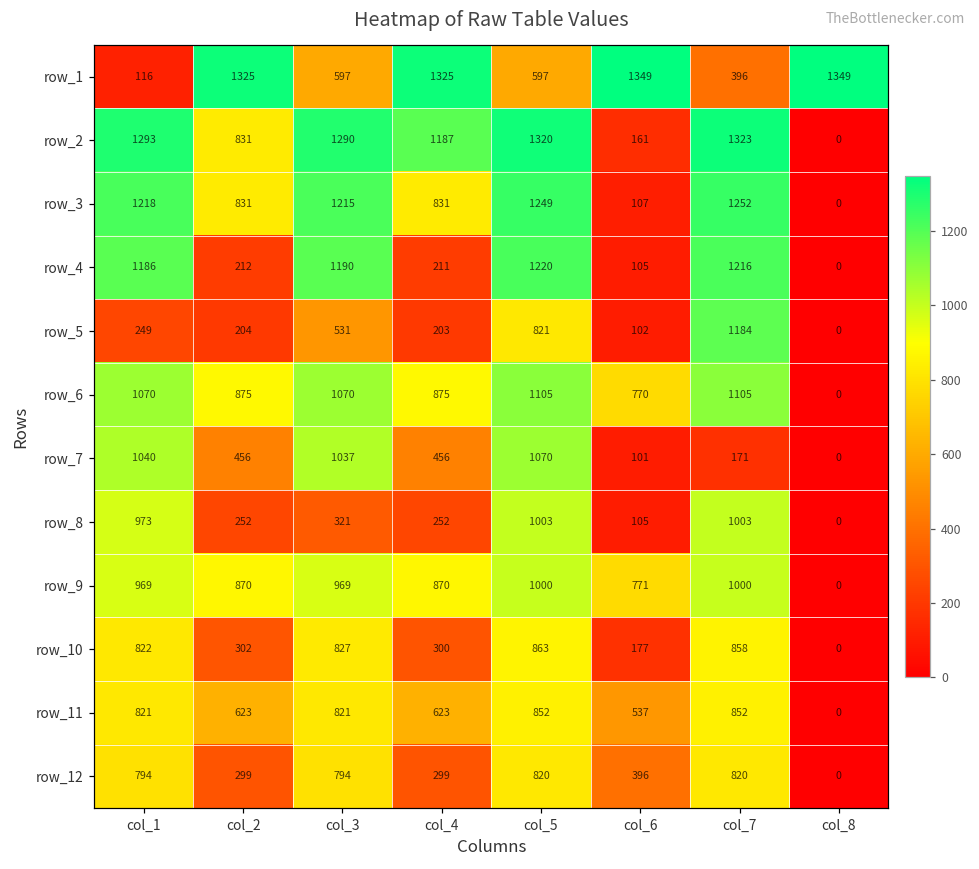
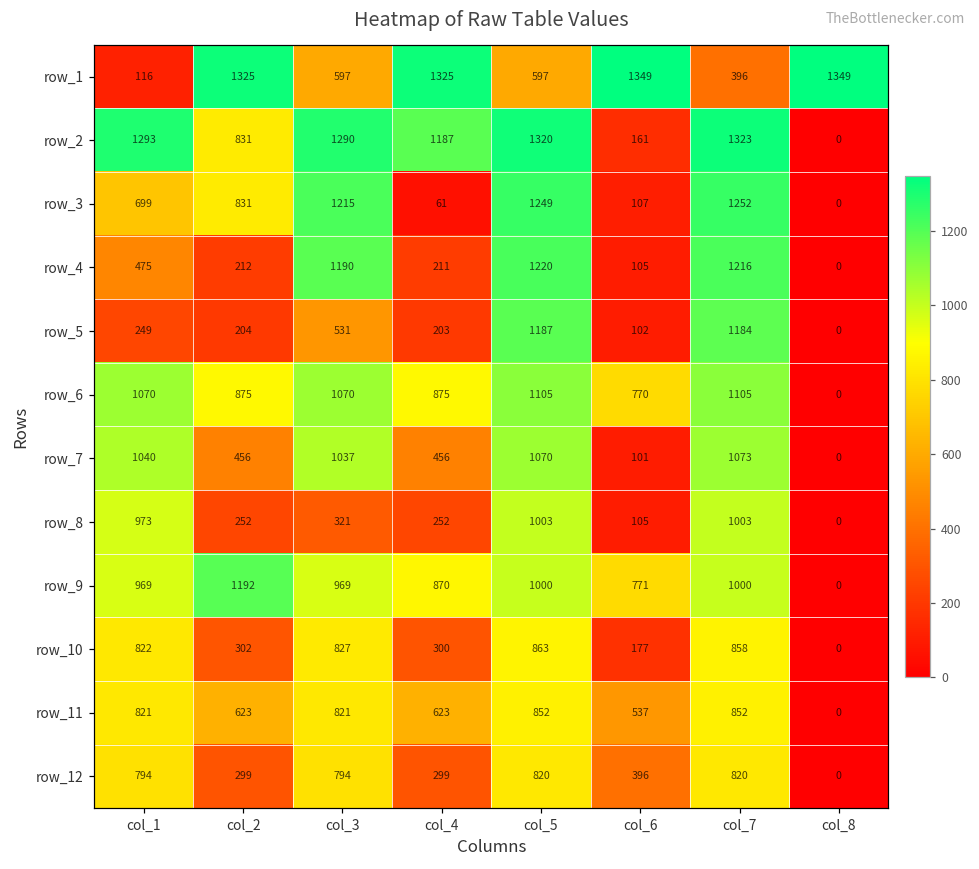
row_3, col_1: 1218 -> 699
row_3, col_4: 831 -> 61
row_4, col_1: 1186 -> 475
row_5, col_5: 821 -> 1187
row_7, col_7: 171 -> 1073
row_9, col_2: 870 -> 1192
